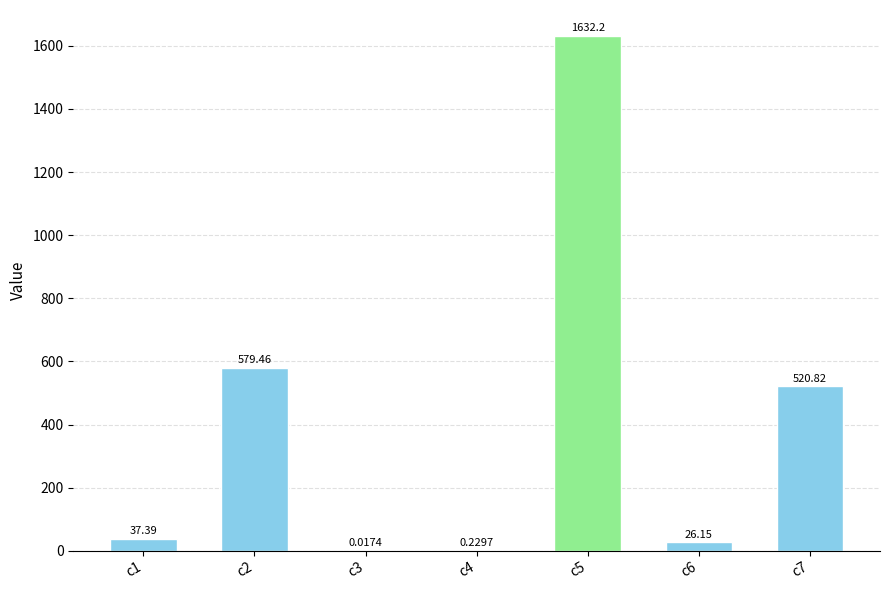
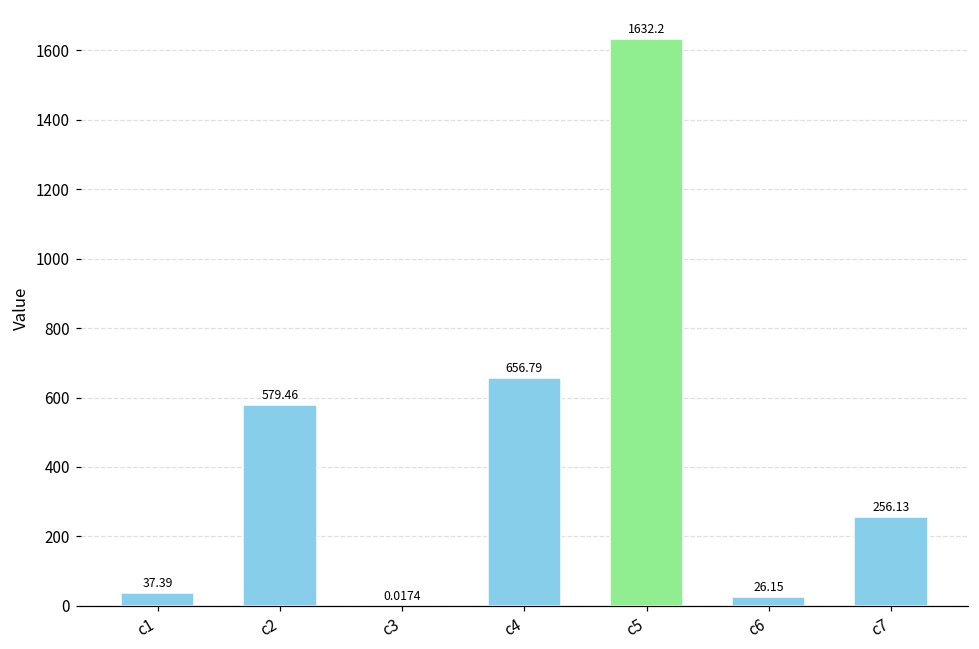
c4: 0.2297 -> 656.79
c7: 520.82 -> 256.13
